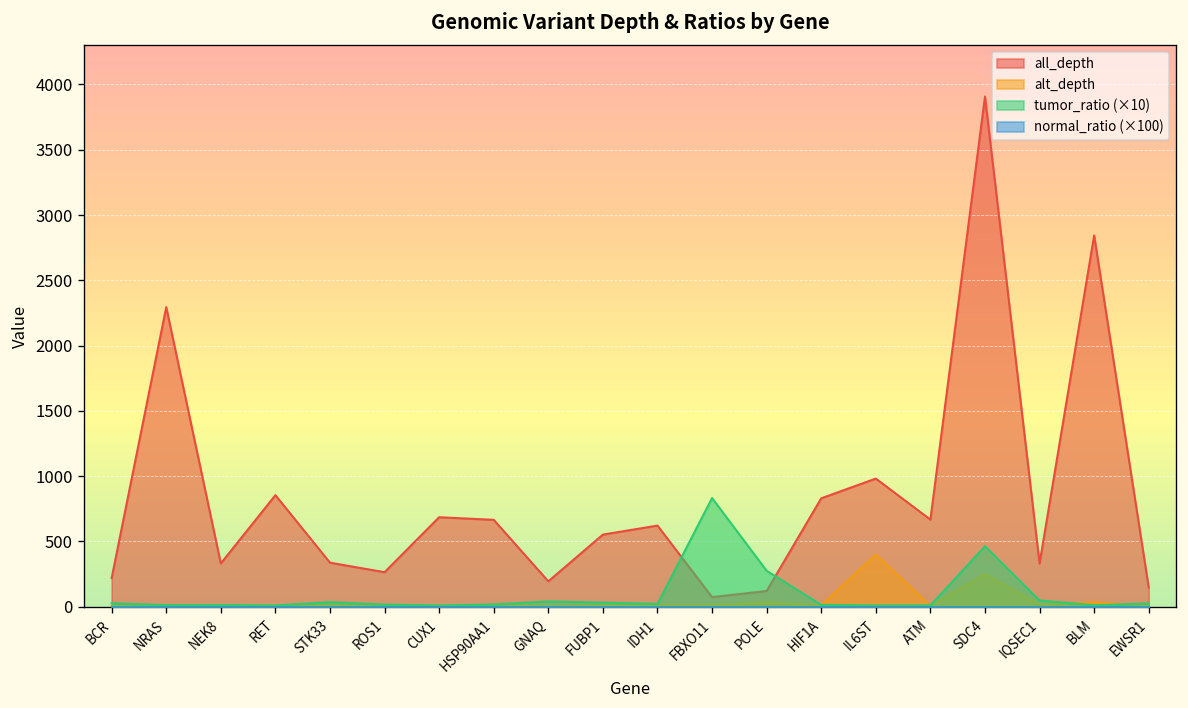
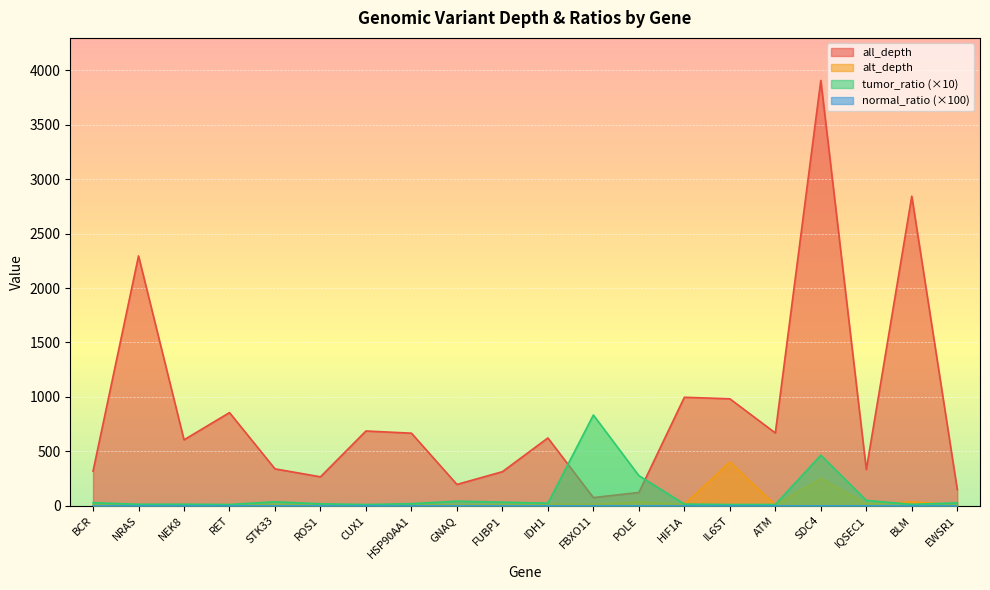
all_depth, BCR: 220 -> 320
all_depth, NEK8: 330 -> 610
all_depth, FUBP1: 550 -> 310
all_depth, HIF1A: 830 -> 1000
